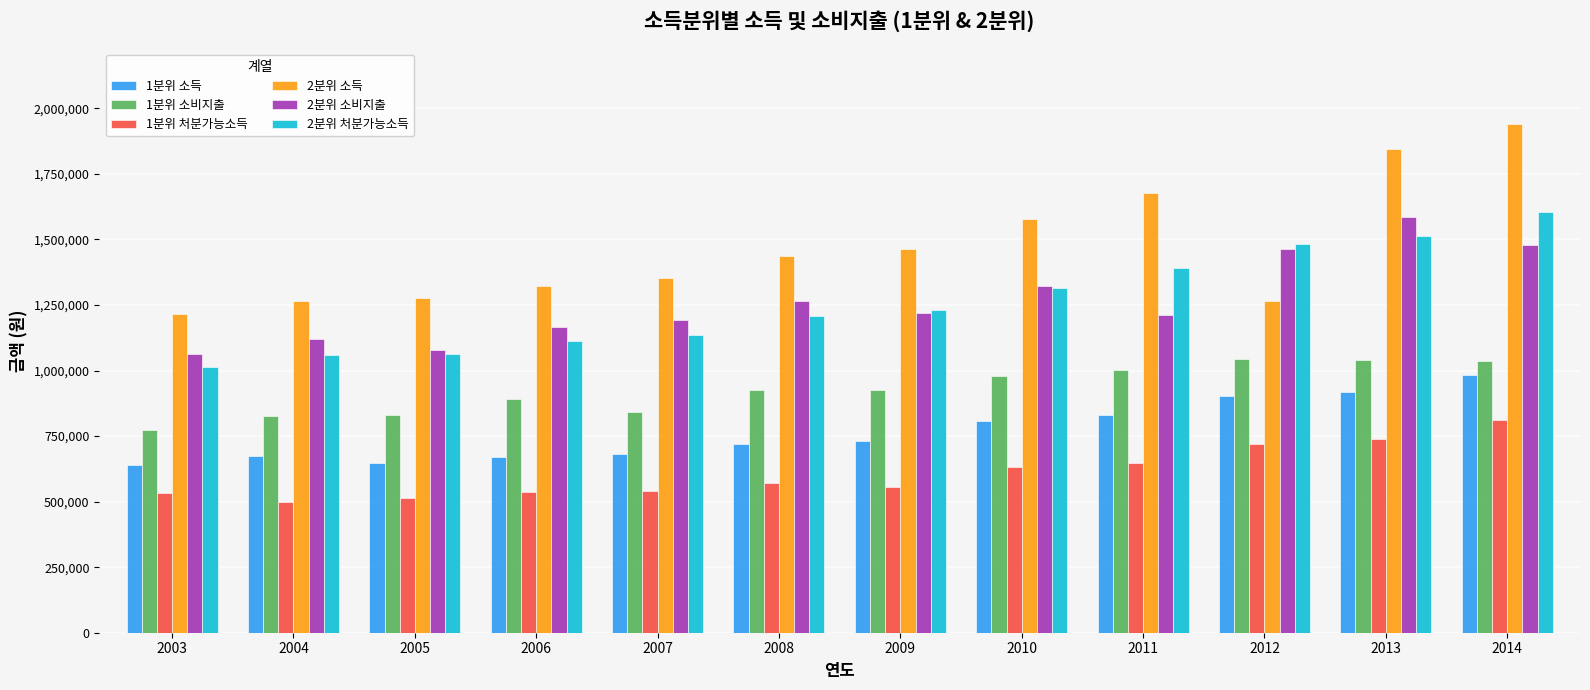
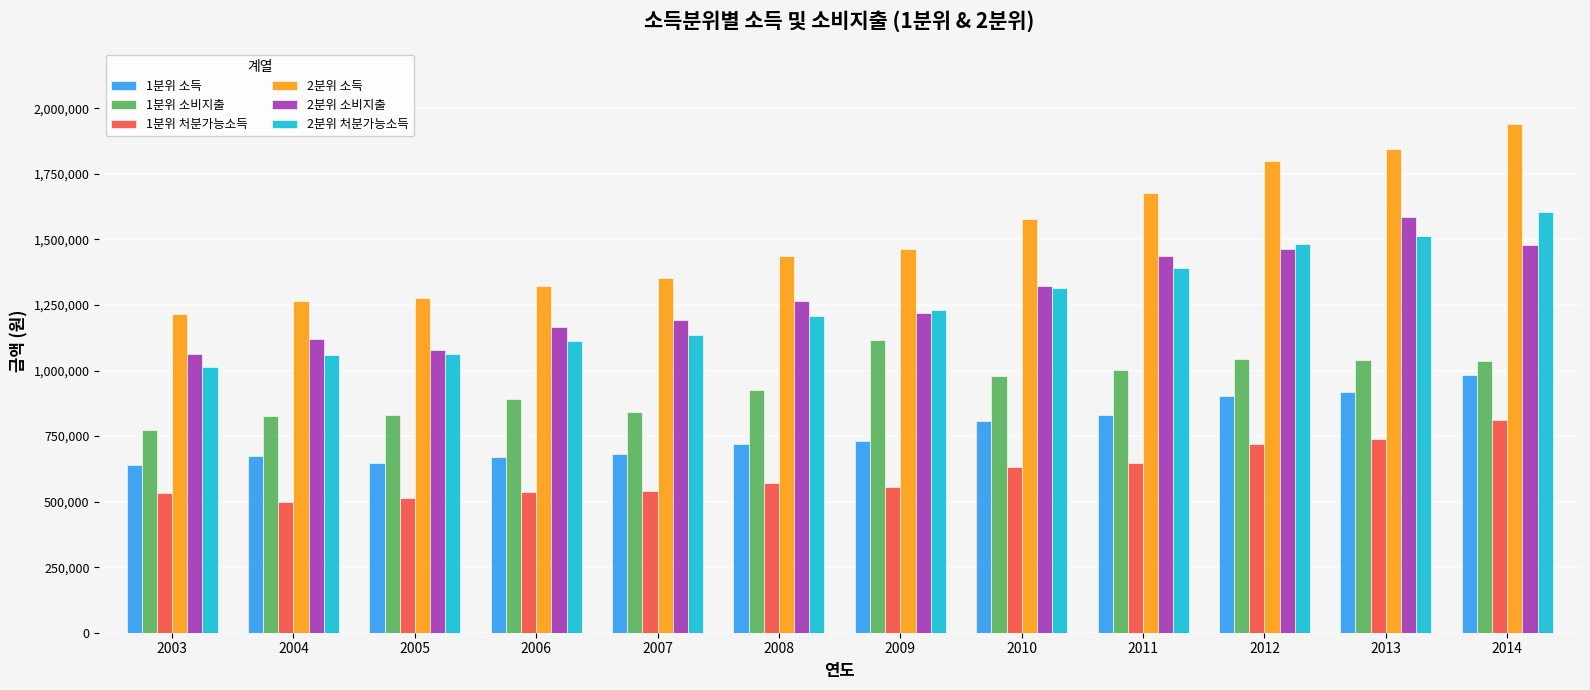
1분위 소비지출, 2009: 930,000 -> 1,120,000
2분위 소비지출, 2011: 1,210,000 -> 1,440,000
2분위 소득, 2012: 1,260,000 -> 1,800,000
